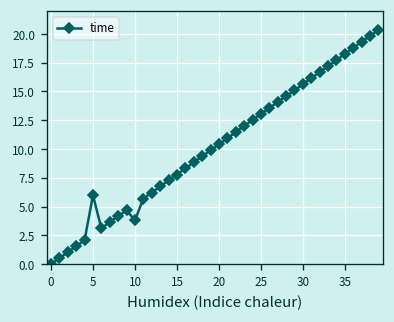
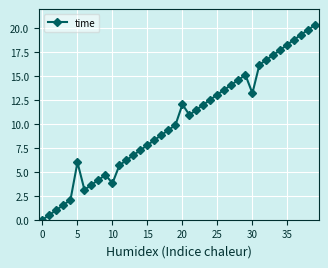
20: 10 -> 12
30: 16 -> 13
